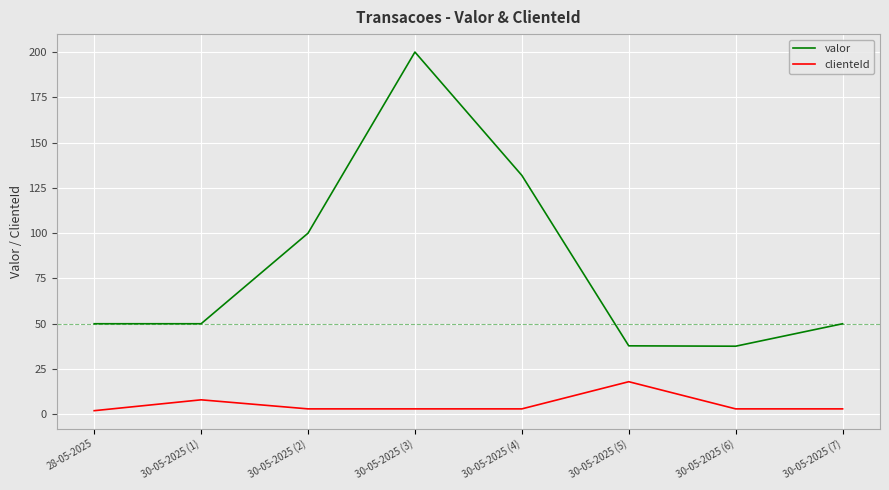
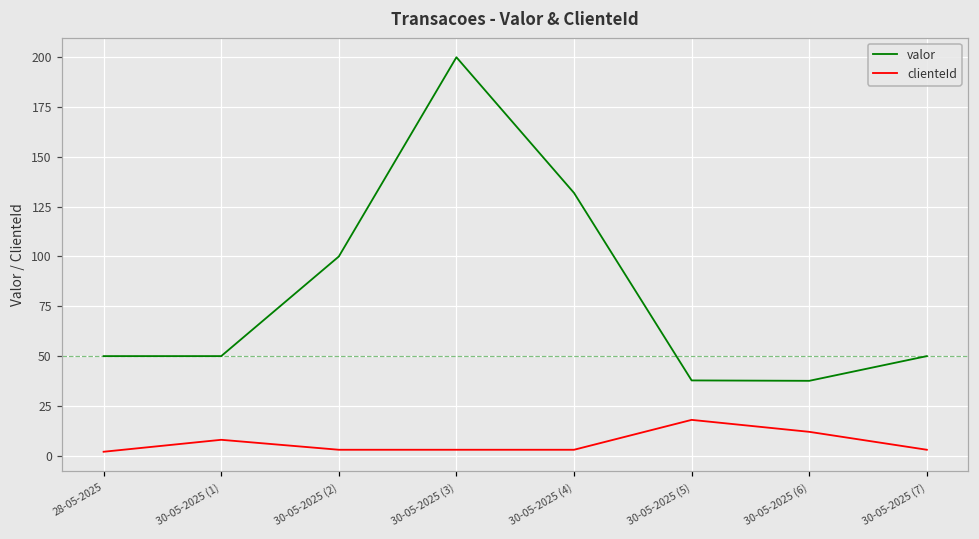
clienteId, 30-05-2025 (6): 3 -> 12
